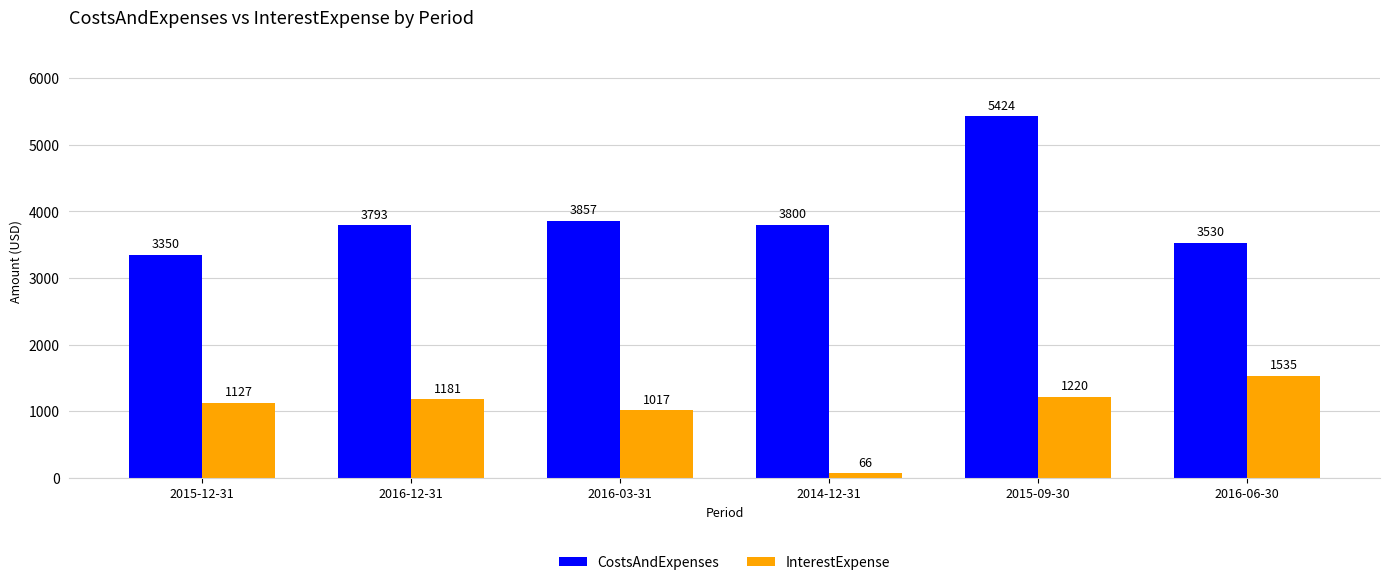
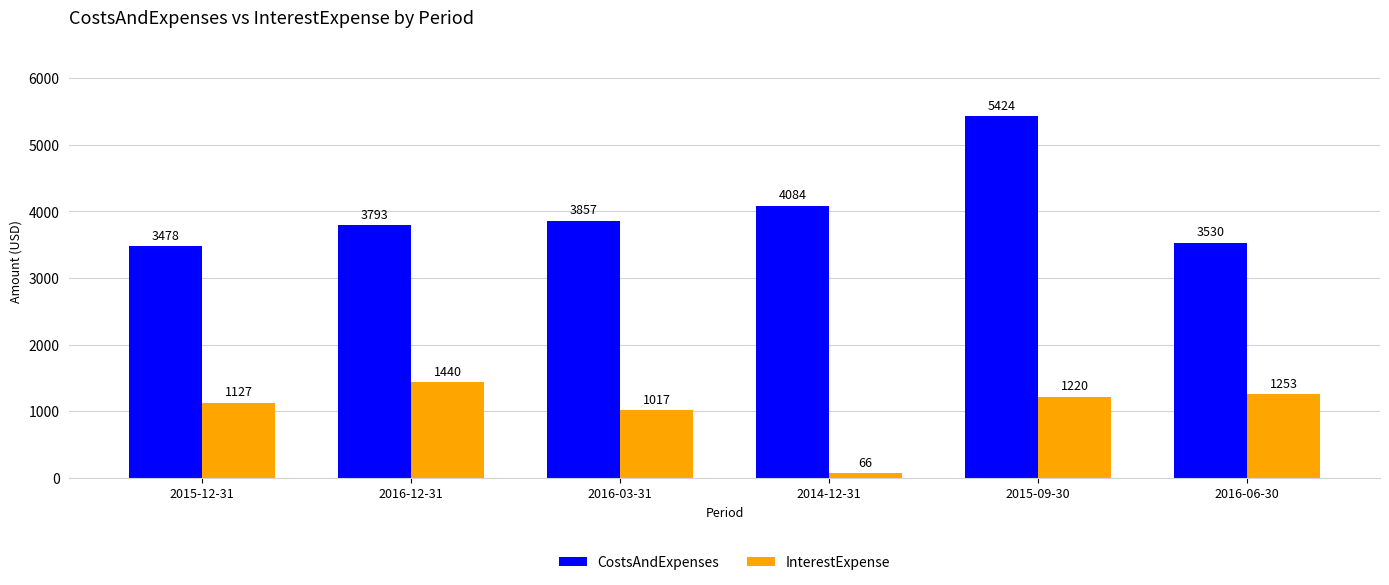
CostsAndExpenses, 2015-12-31: 3350 -> 3478
InterestExpense, 2016-12-31: 1181 -> 1440
CostsAndExpenses, 2014-12-31: 3800 -> 4084
InterestExpense, 2016-06-30: 1535 -> 1253
